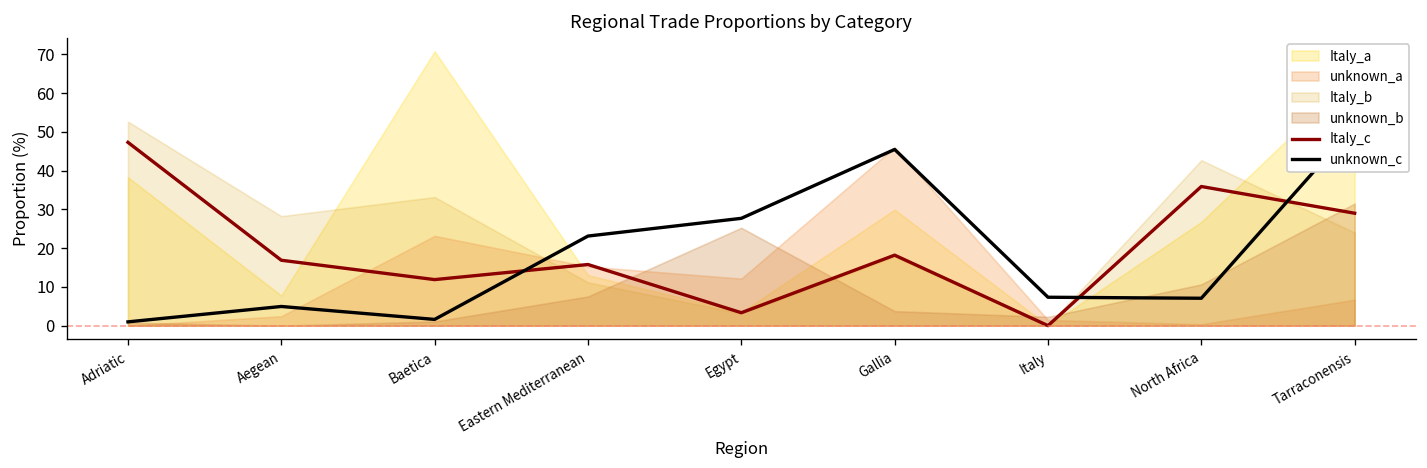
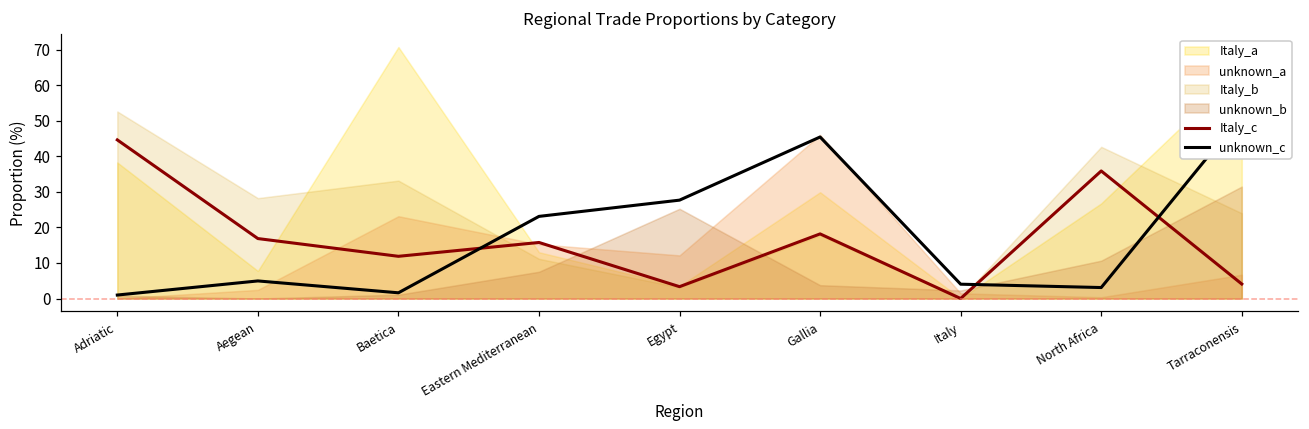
Italy_c, Adriatic: 47 -> 45
unknown_c, Italy: 7 -> 4
unknown_c, North Africa: 7 -> 3
Italy_c, Tarraconensis: 29 -> 4
